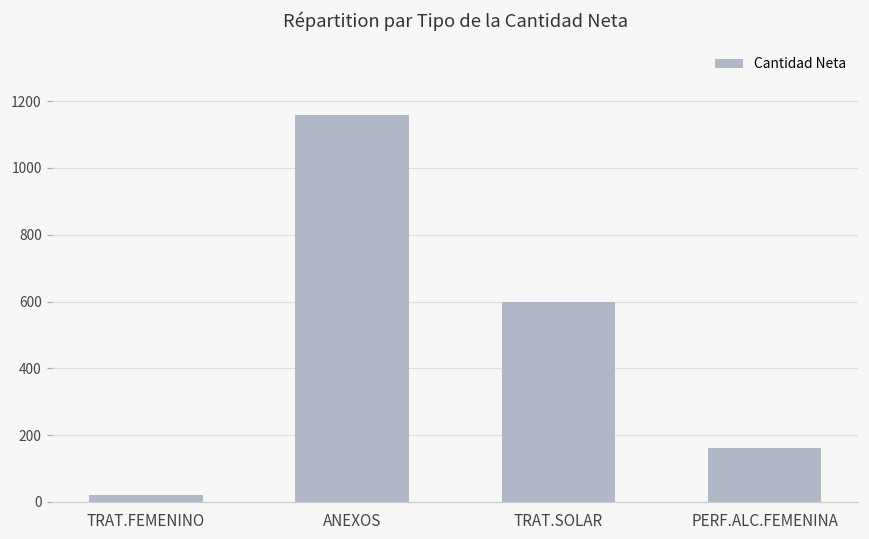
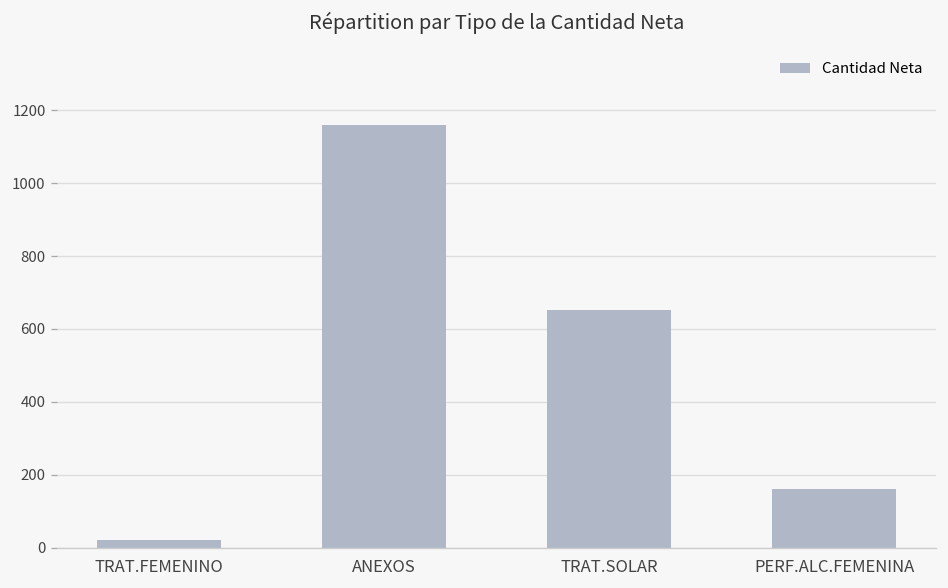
TRAT.SOLAR: 600 -> 650
